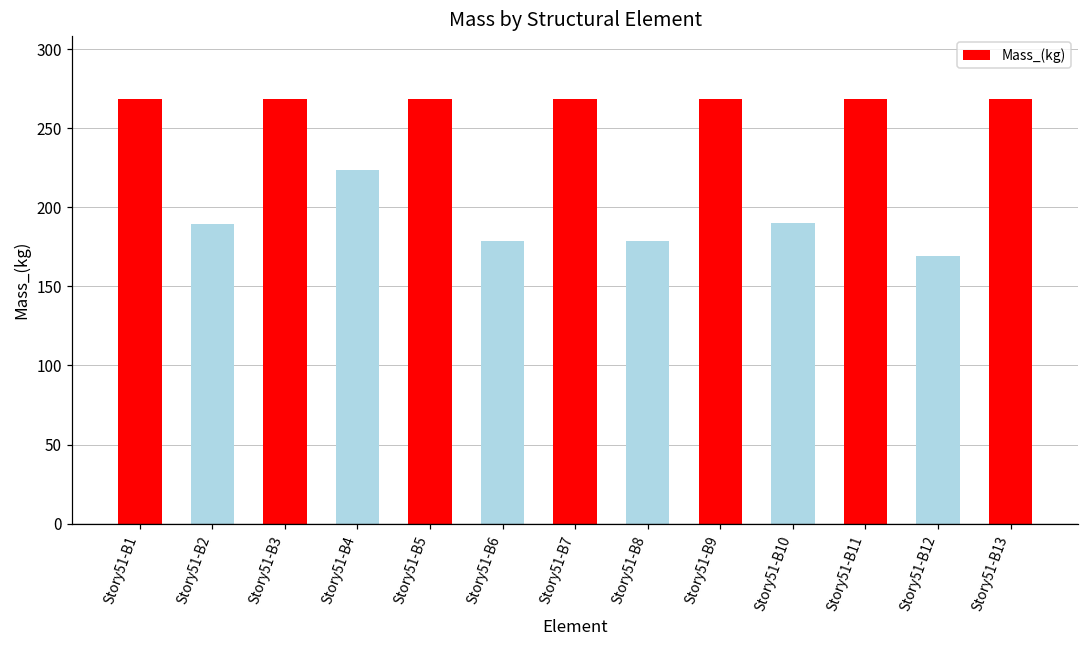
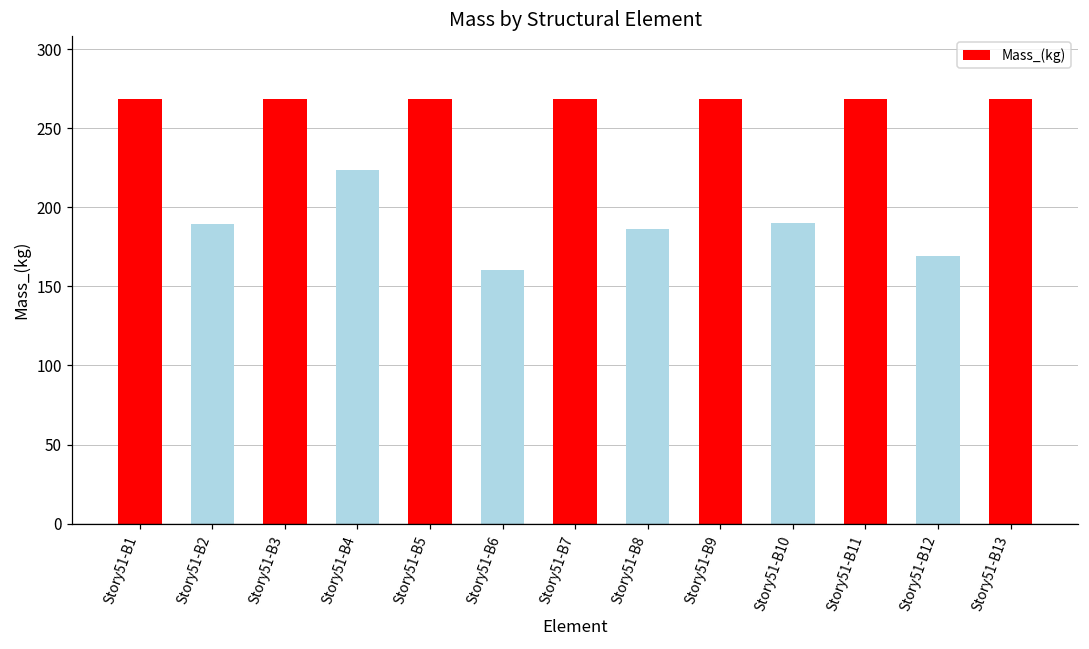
Story51-B6: 179 -> 160
Story51-B8: 179 -> 186
